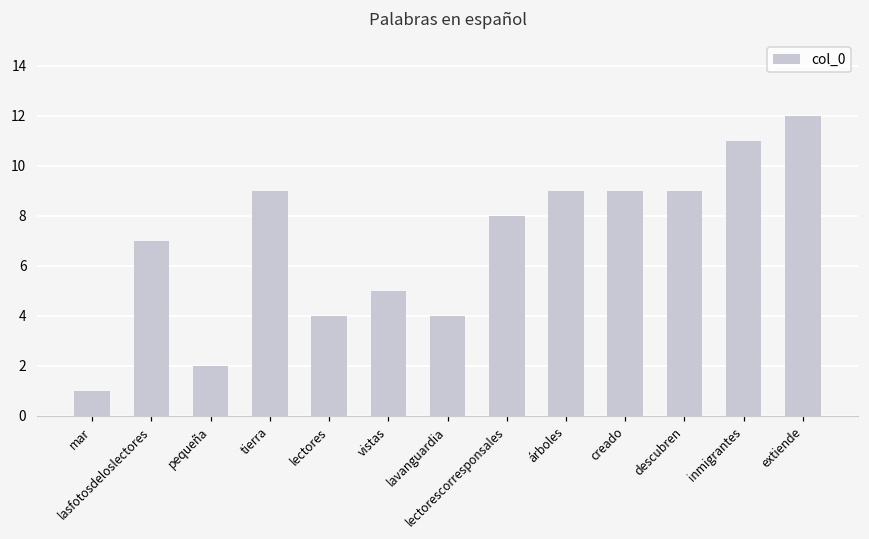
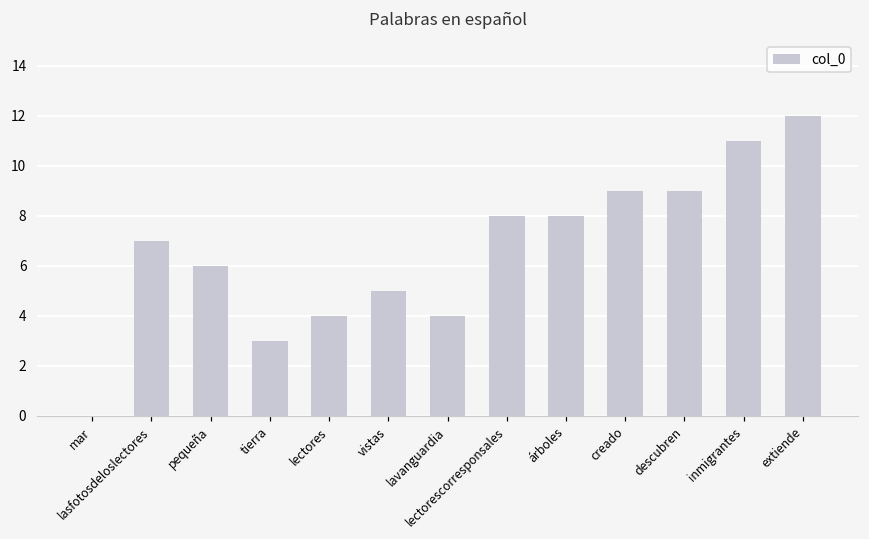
mar: 1 -> 0
pequeña: 2 -> 6
tierra: 9 -> 3
árboles: 9 -> 8
